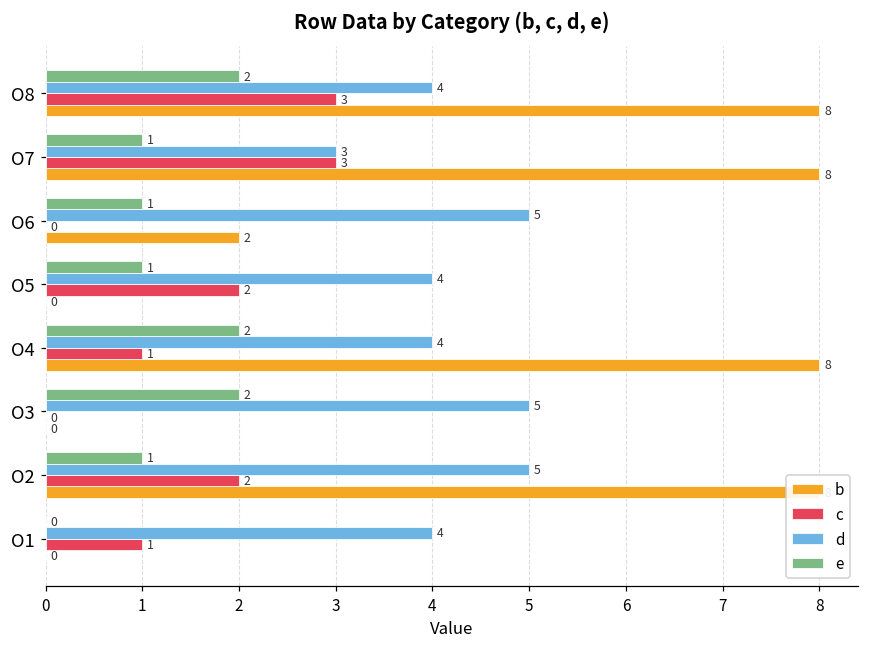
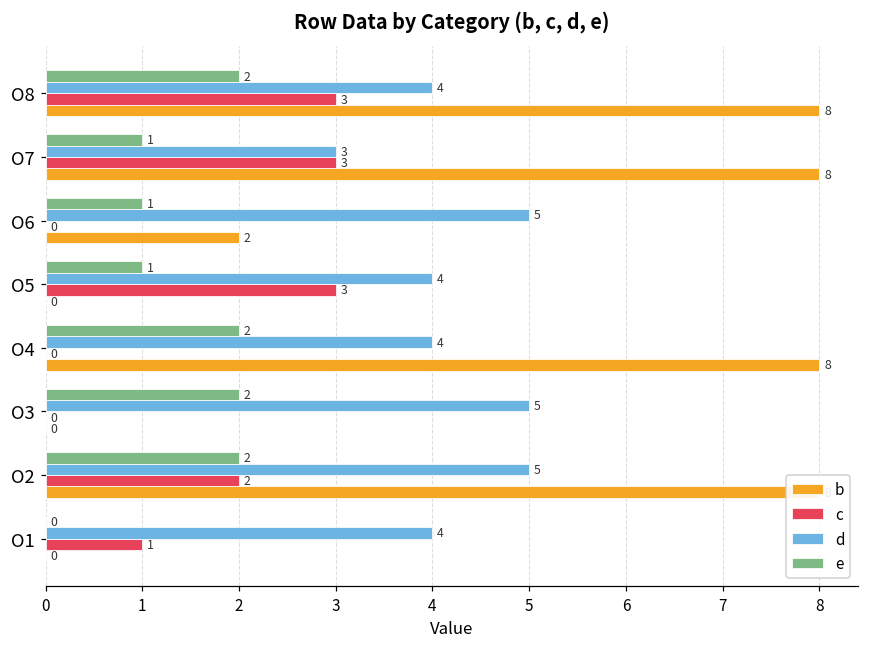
c, O5: 2 -> 3
c, O4: 1 -> 0
e, O2: 1 -> 2
